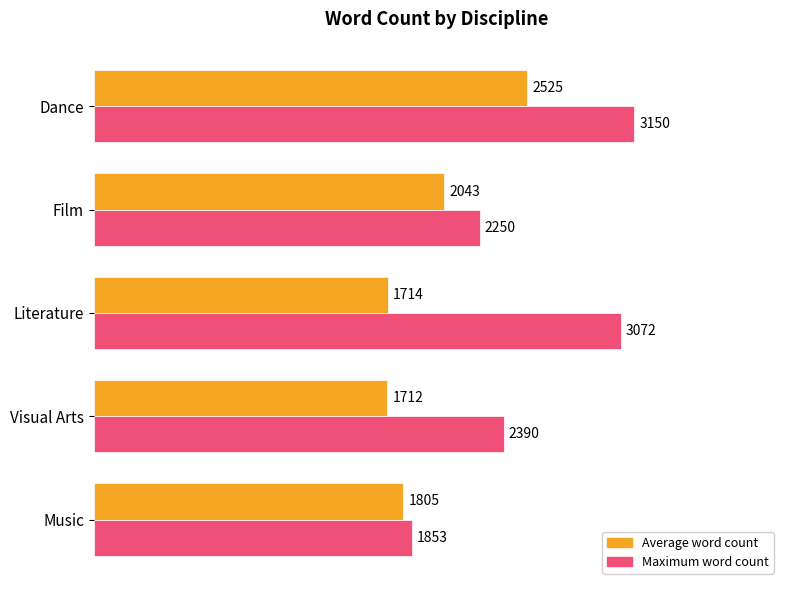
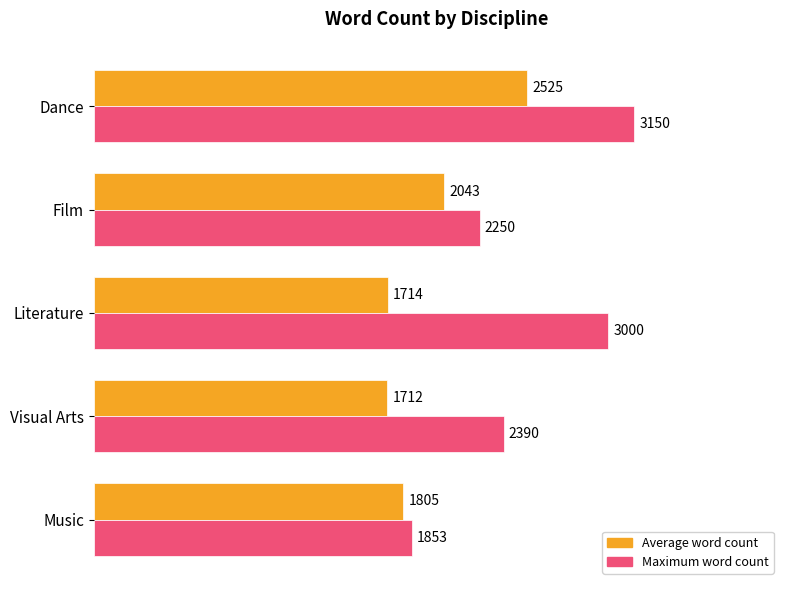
Maximum word count, Literature: 3072 -> 3000
